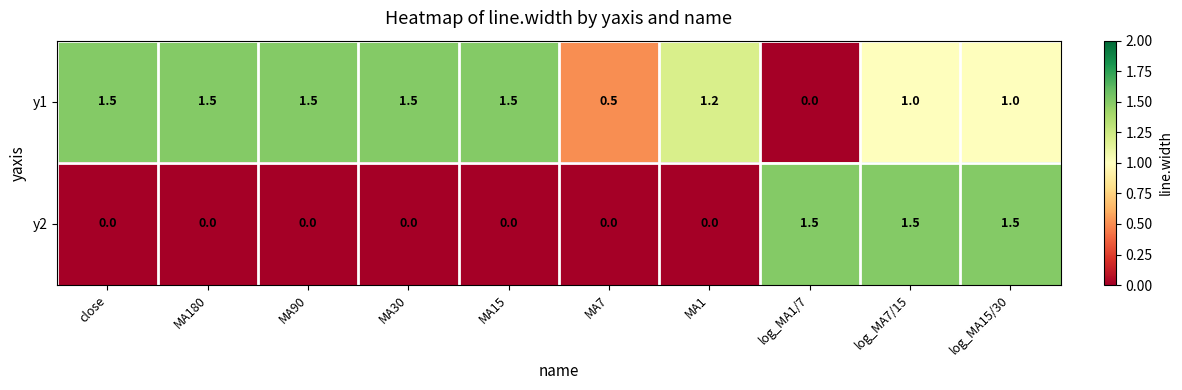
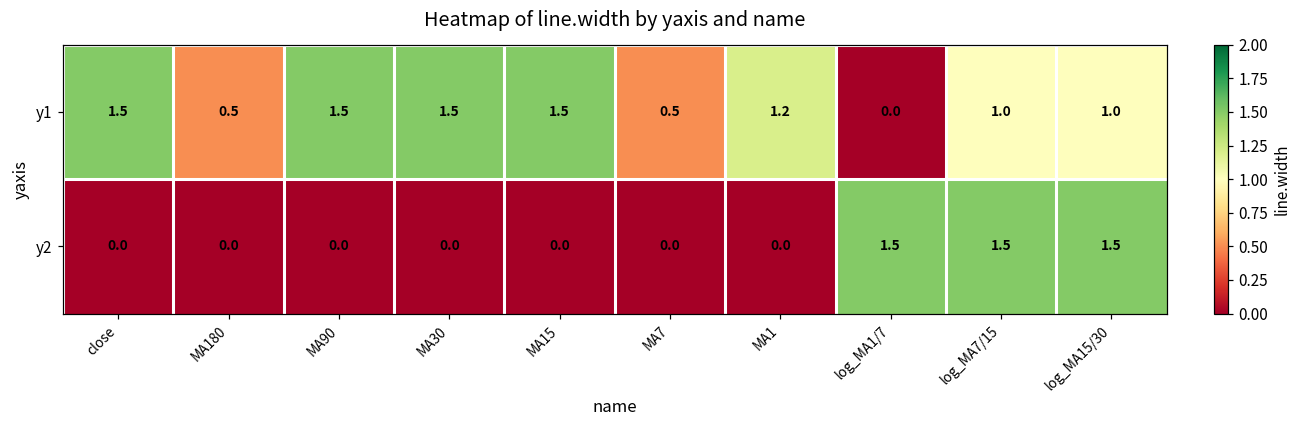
y1, MA180: 1.5 -> 0.5
